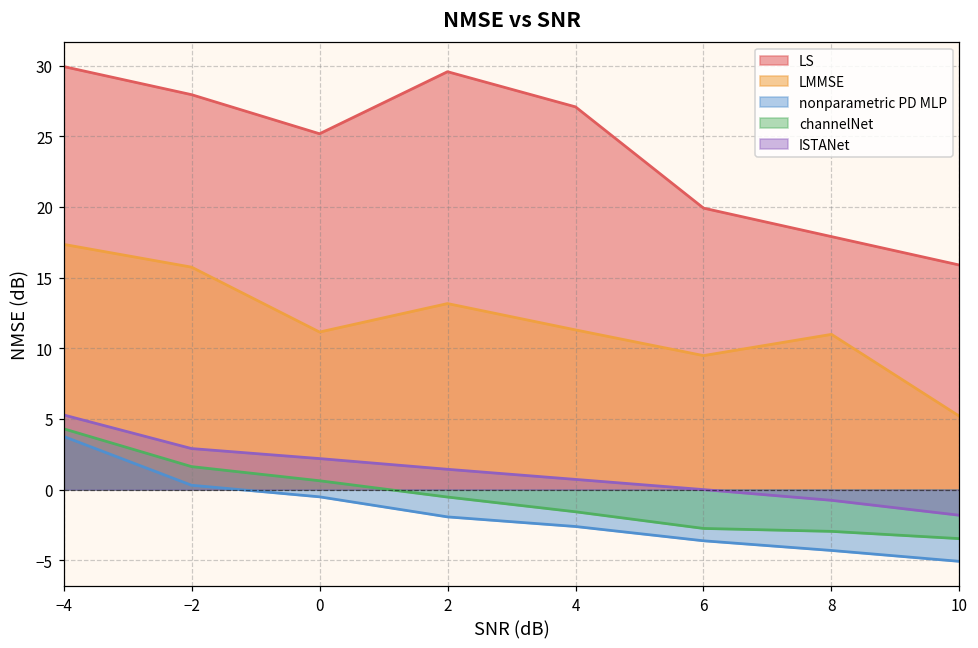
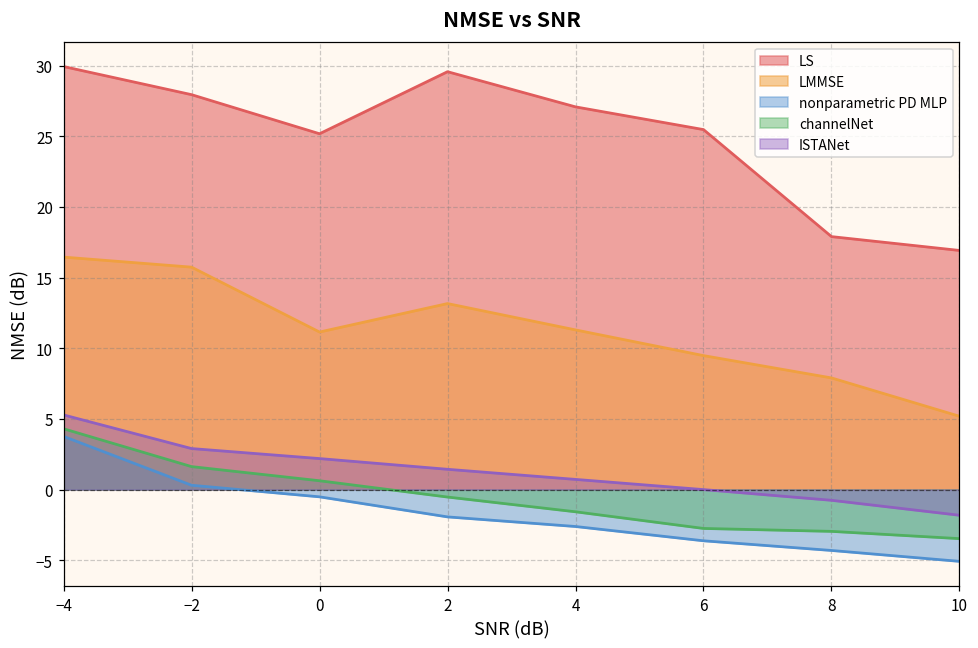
LMMSE, −4: 17.4 -> 16.5
LS, 6: 19.9 -> 25.5
LMMSE, 8: 11.0 -> 7.9
LS, 10: 15.9 -> 16.9
